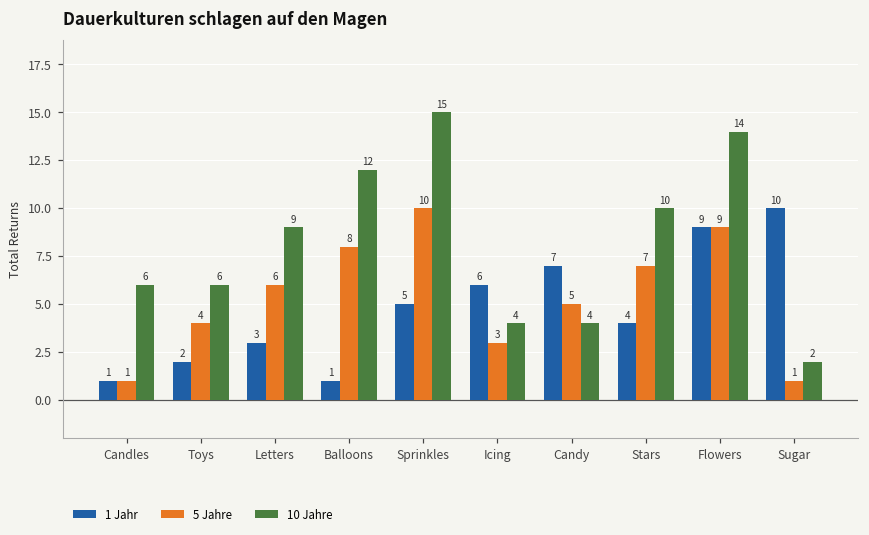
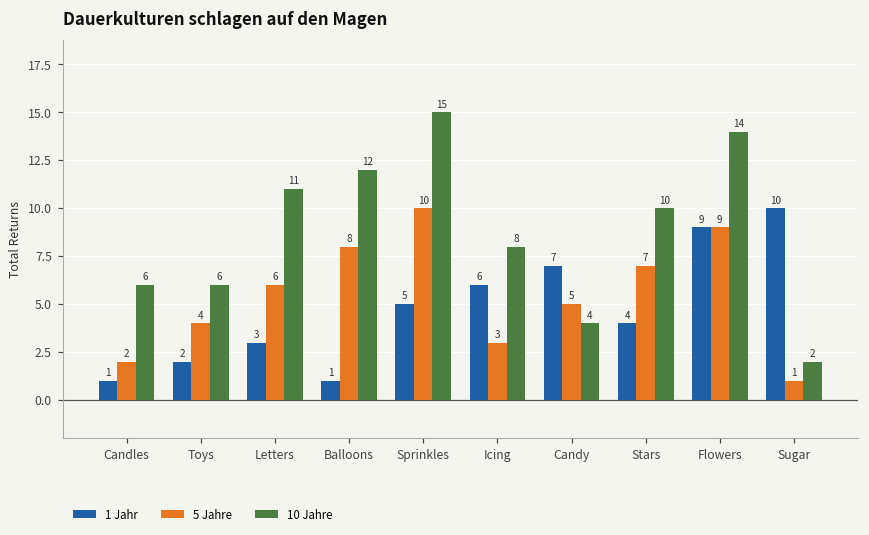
5 Jahre, Candles: 1 -> 2
10 Jahre, Letters: 9 -> 11
10 Jahre, Icing: 4 -> 8
